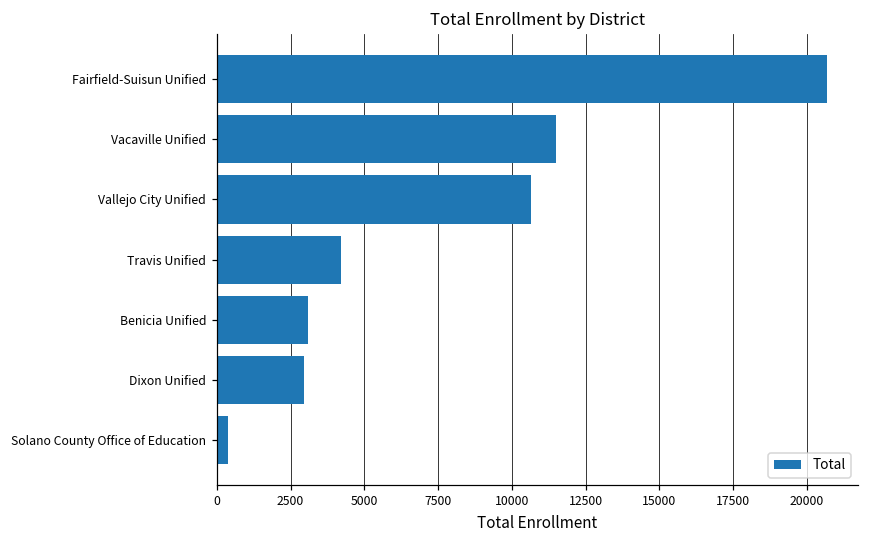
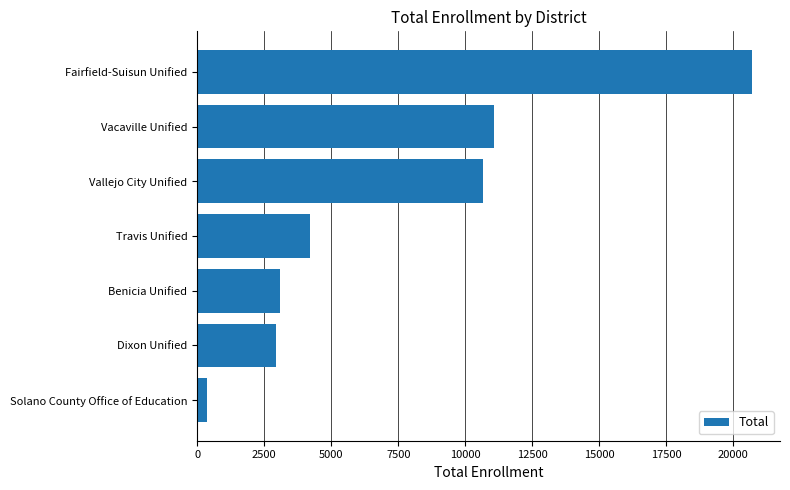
Vacaville Unified: 11500 -> 11100
